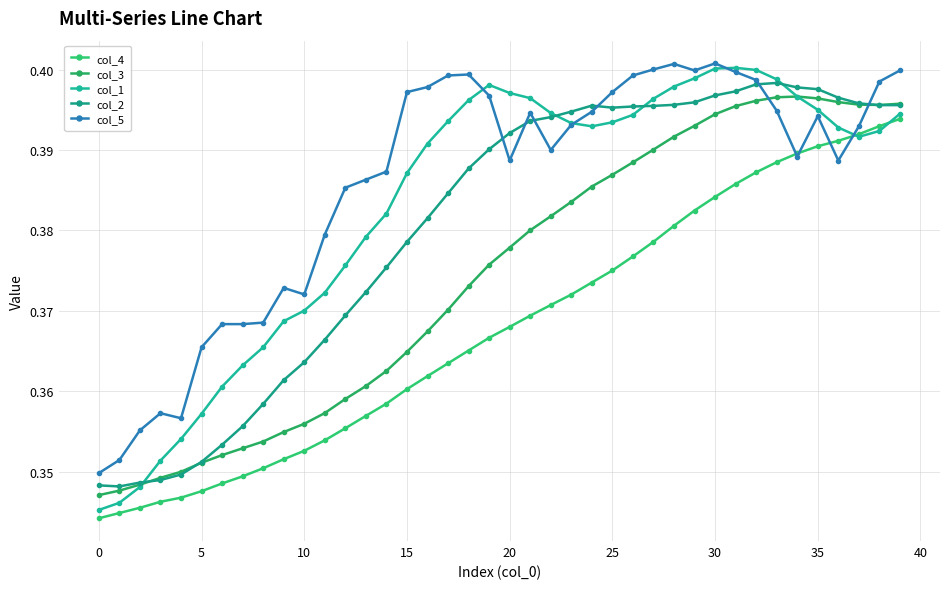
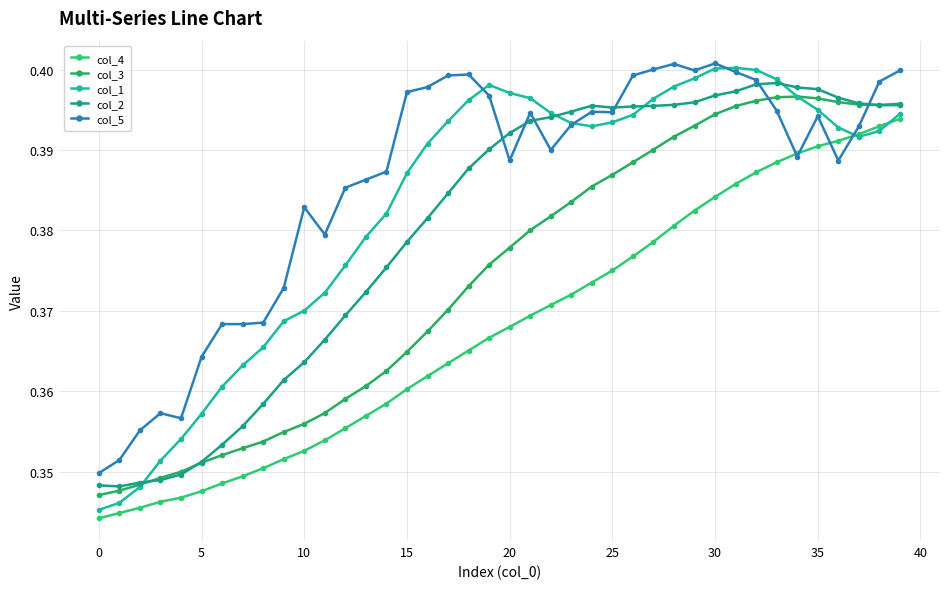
col_5, 5: 0.365 -> 0.364
col_5, 10: 0.372 -> 0.383
col_5, 25: 0.397 -> 0.395
